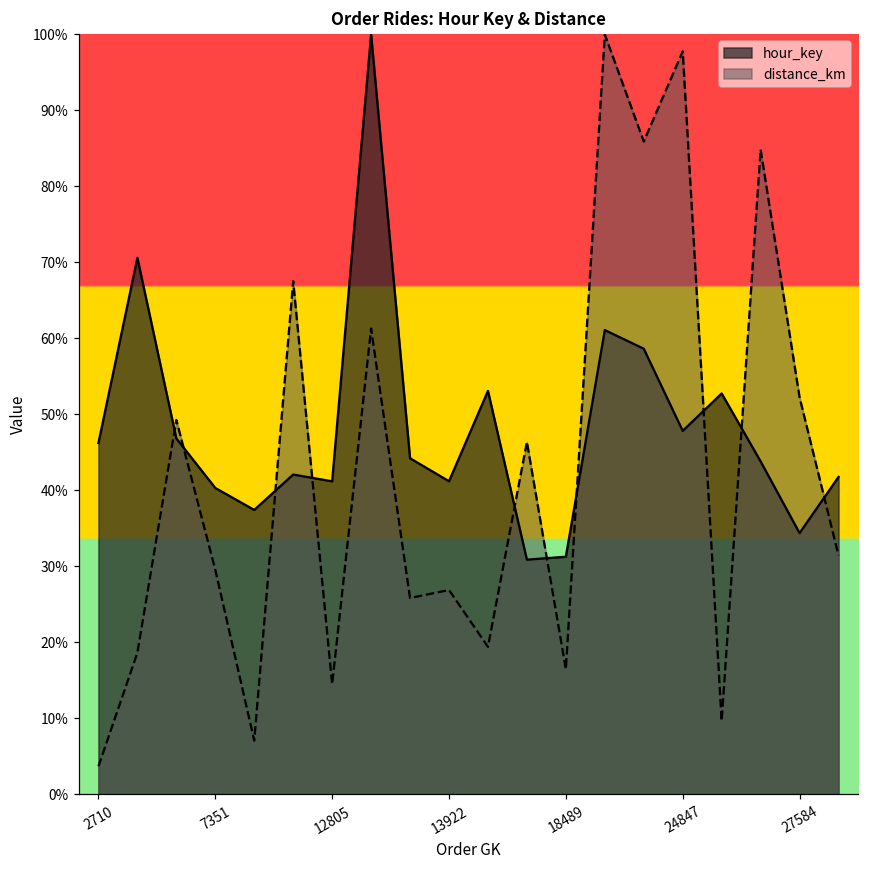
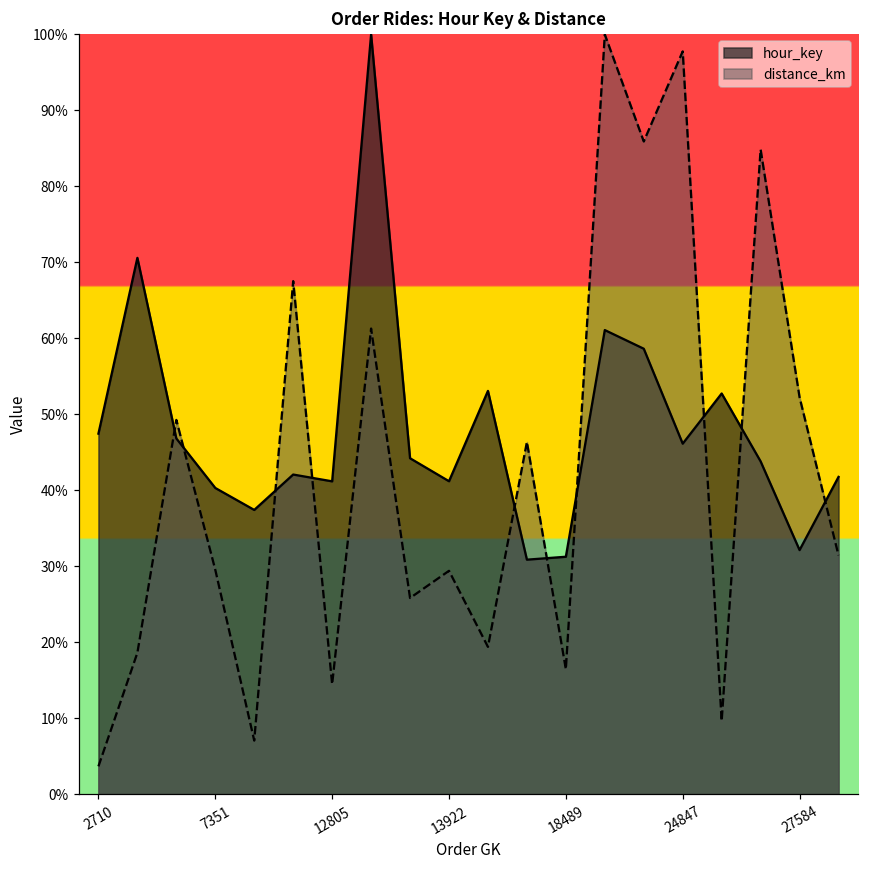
hour_key, 2710: 46% -> 47%
distance_km, 13922: 27% -> 29%
hour_key, 24847: 48% -> 46%
hour_key, 27584: 34% -> 32%
